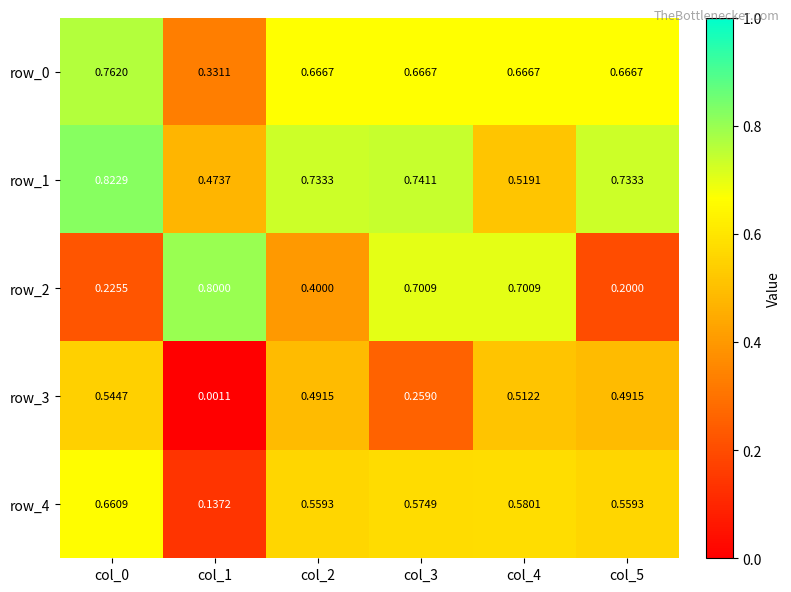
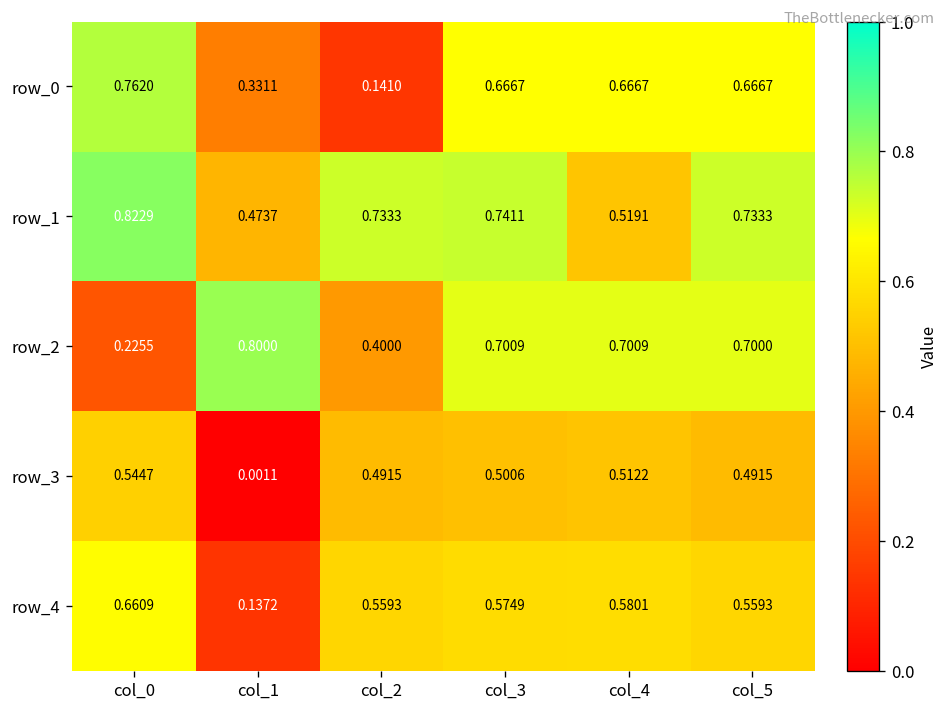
row_0, col_2: 0.6667 -> 0.1410
row_2, col_5: 0.2000 -> 0.7000
row_3, col_3: 0.2590 -> 0.5006
